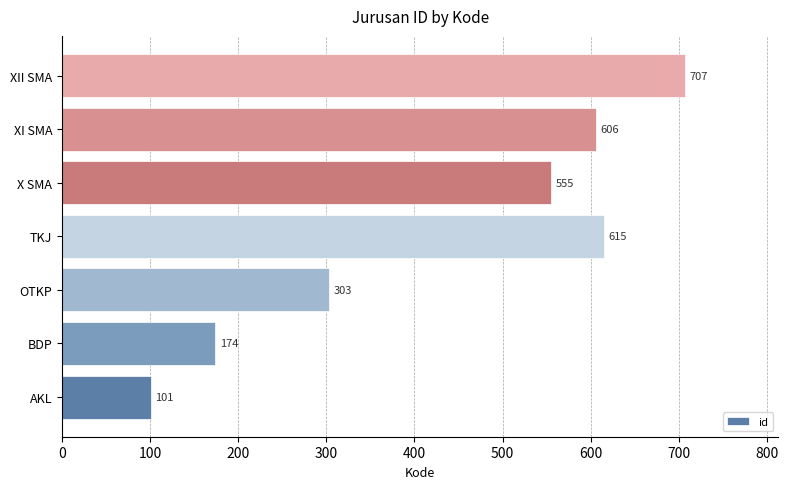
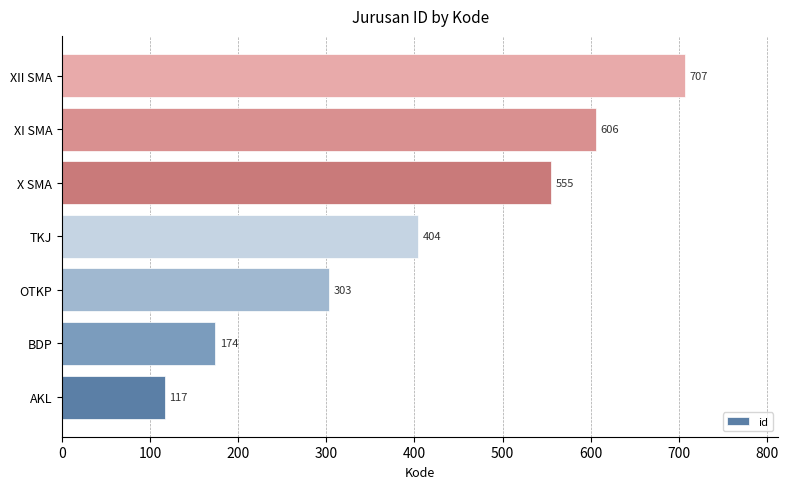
TKJ: 615 -> 404
AKL: 101 -> 117
